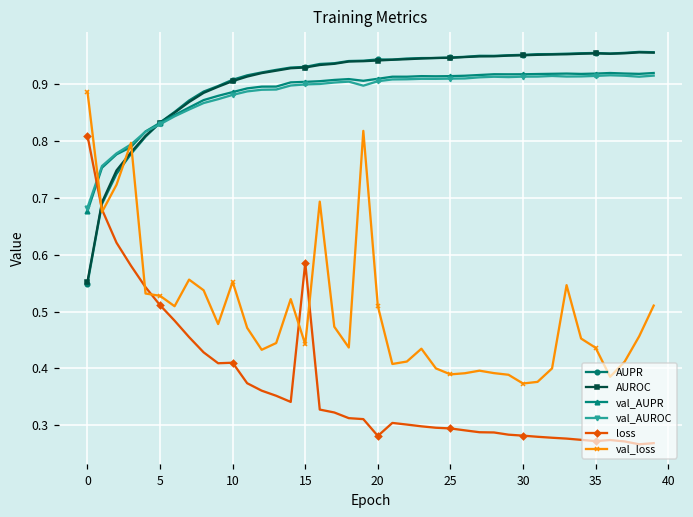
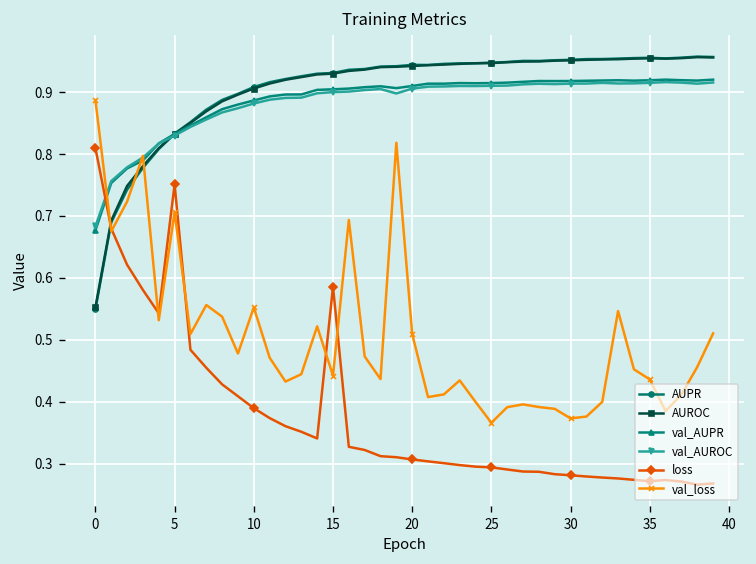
loss, 5: 0.51 -> 0.75
val_loss, 5: 0.53 -> 0.71
loss, 10: 0.41 -> 0.39
loss, 20: 0.28 -> 0.31
val_loss, 25: 0.39 -> 0.37
